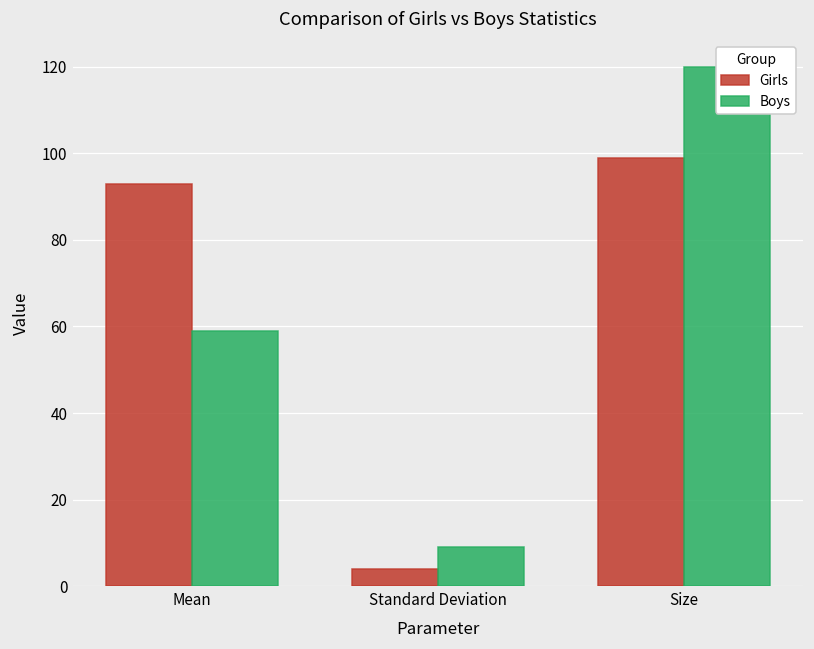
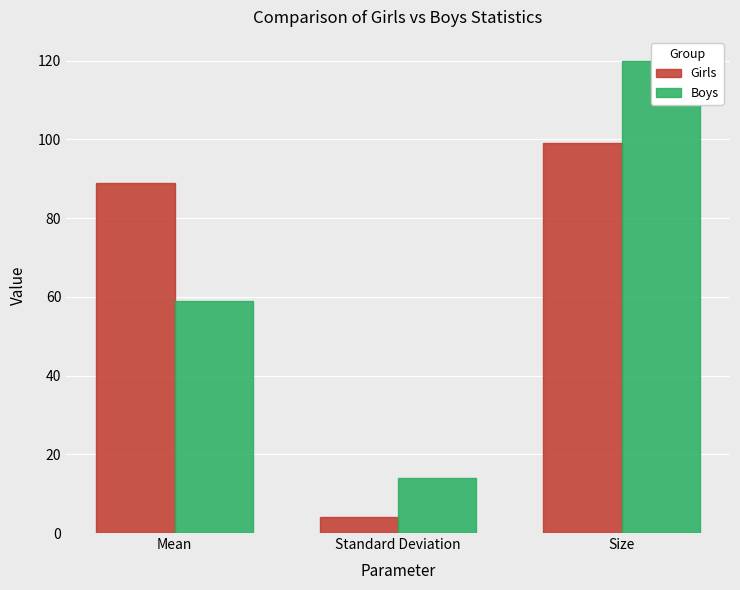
Girls, Mean: 93 -> 89
Boys, Standard Deviation: 9 -> 14
